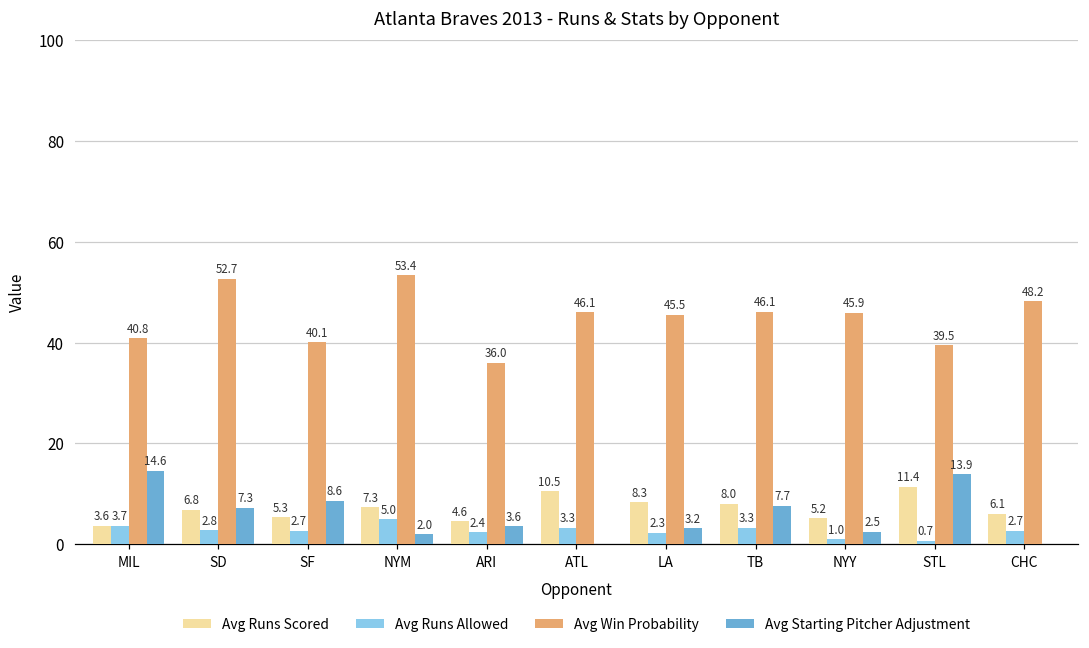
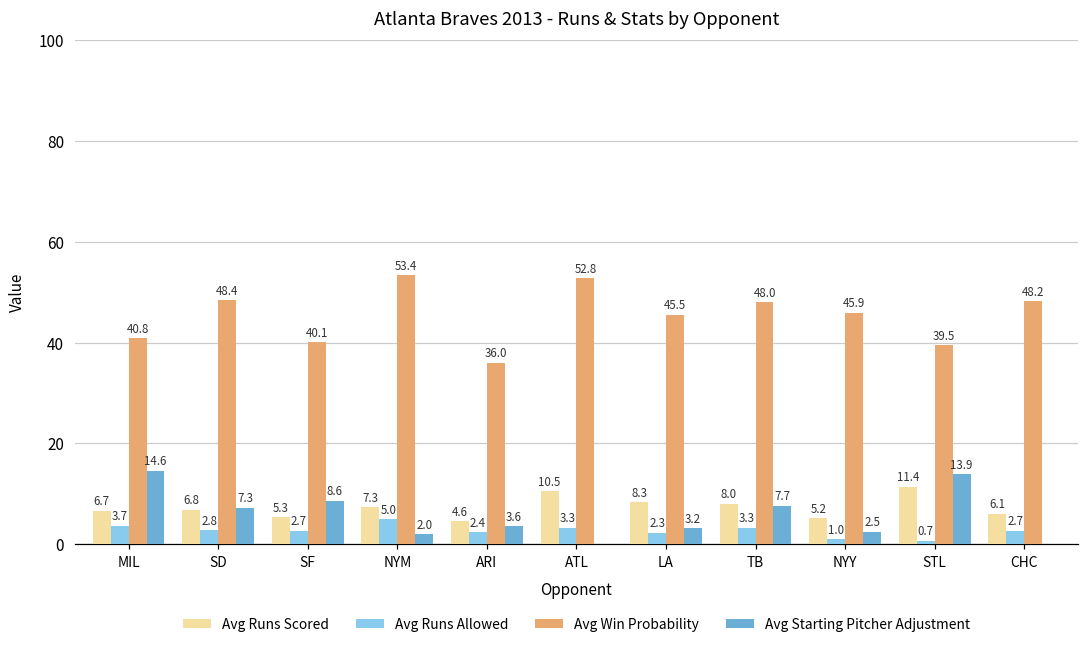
Avg Runs Scored, MIL: 3.6 -> 6.7
Avg Win Probability, SD: 52.7 -> 48.4
Avg Win Probability, ATL: 46.1 -> 52.8
Avg Win Probability, TB: 46.1 -> 48.0
